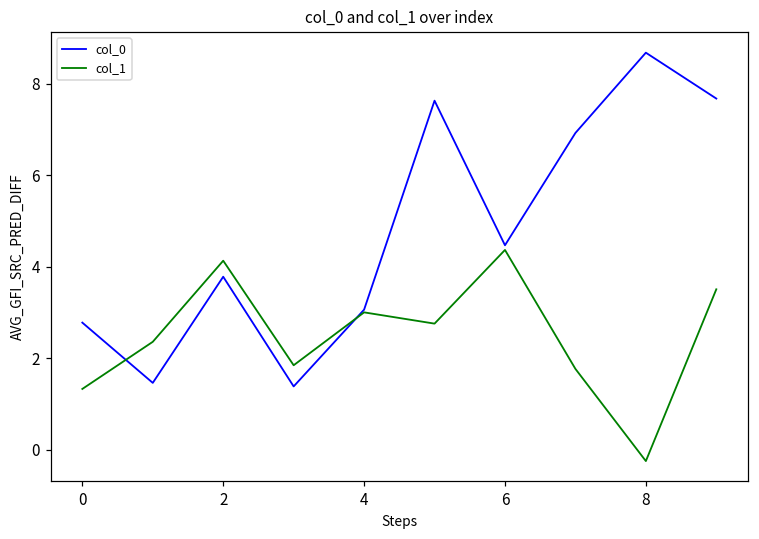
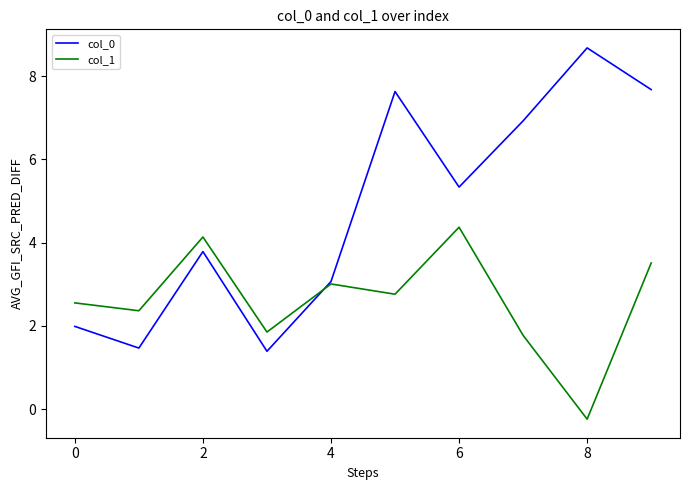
col_0, 0: 2.8 -> 2.0
col_1, 0: 1.3 -> 2.6
col_0, 6: 4.5 -> 5.3
